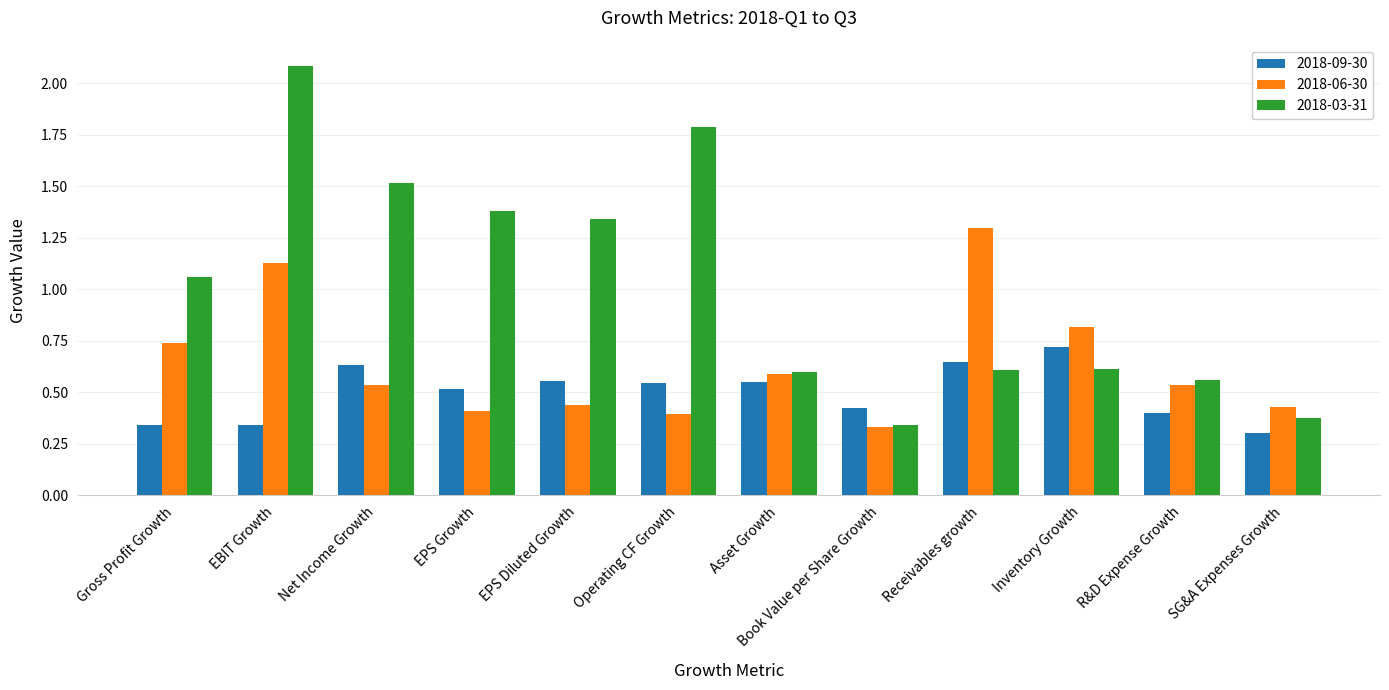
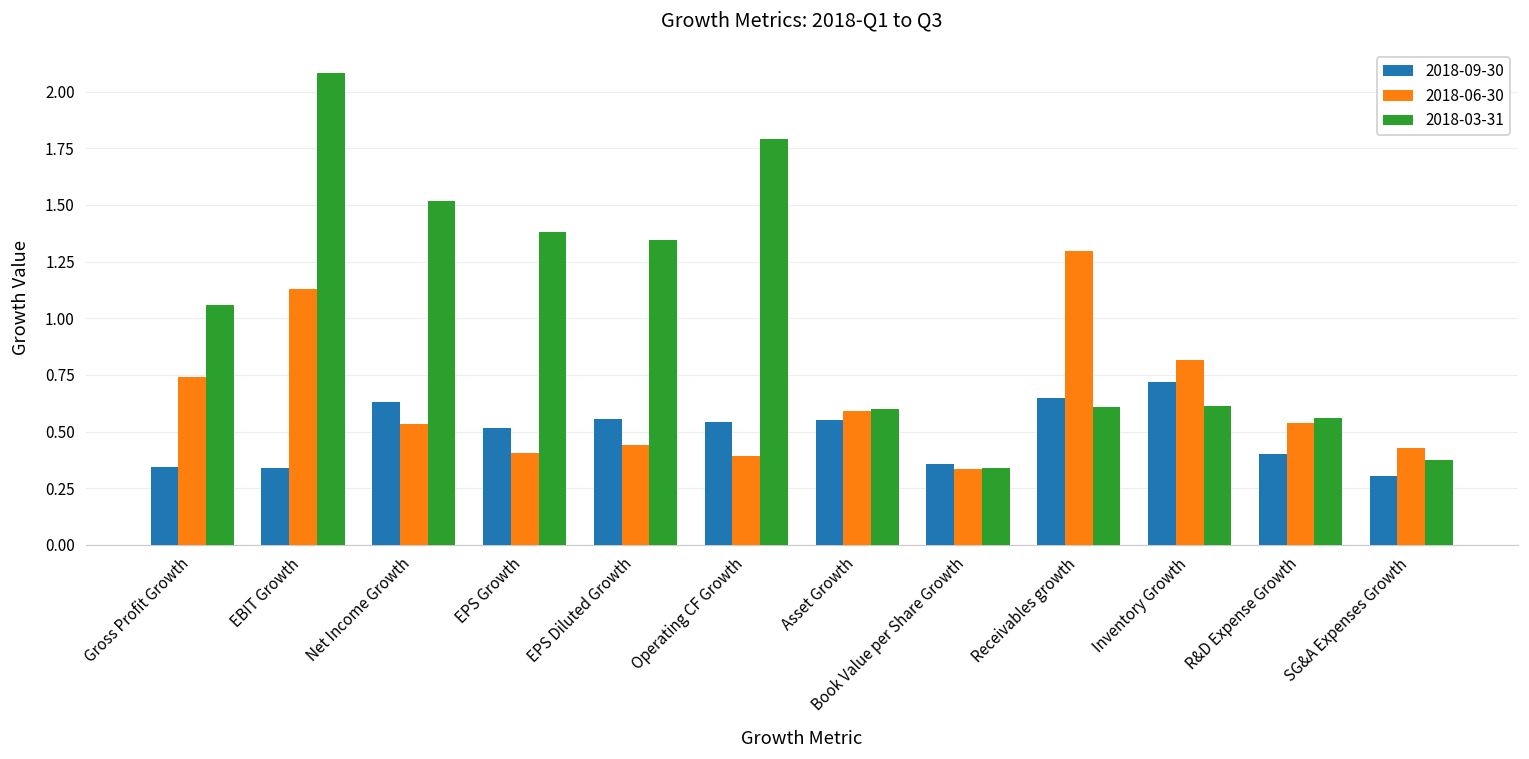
2018-09-30, Book Value per Share Growth: 0.42 -> 0.36
